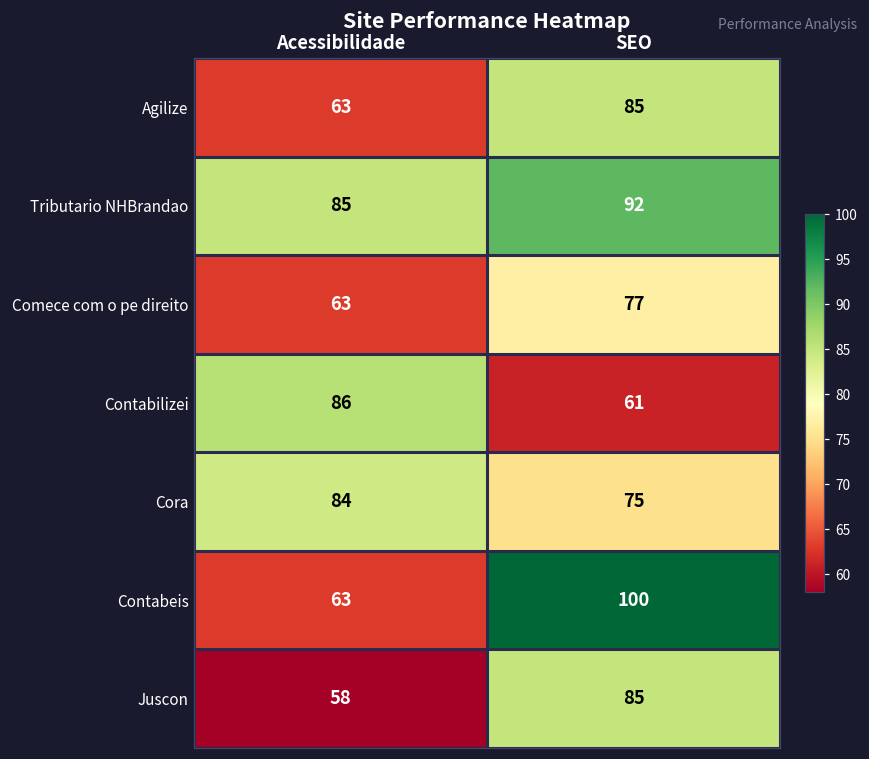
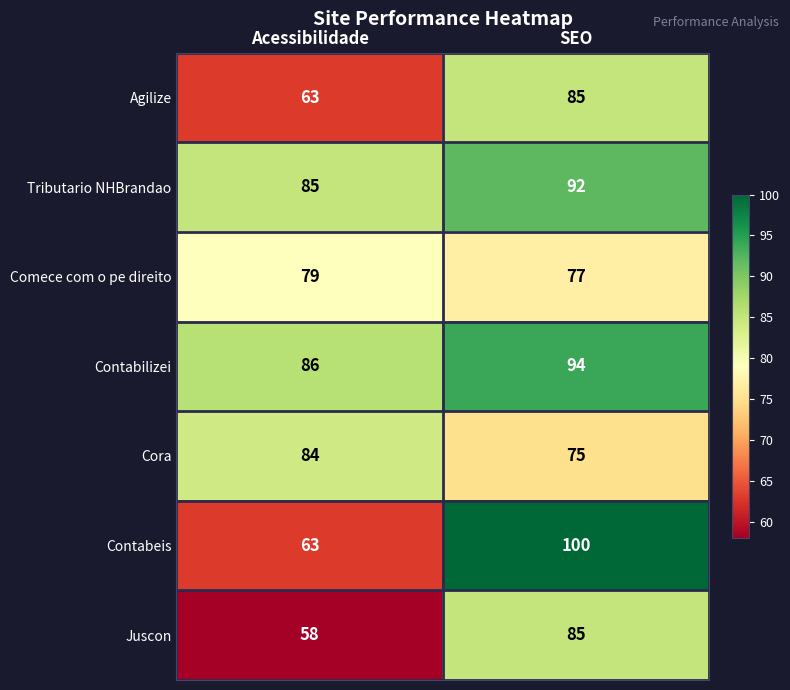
Comece com o pe direito, Acessibilidade: 63 -> 79
Contabilizei, SEO: 61 -> 94
